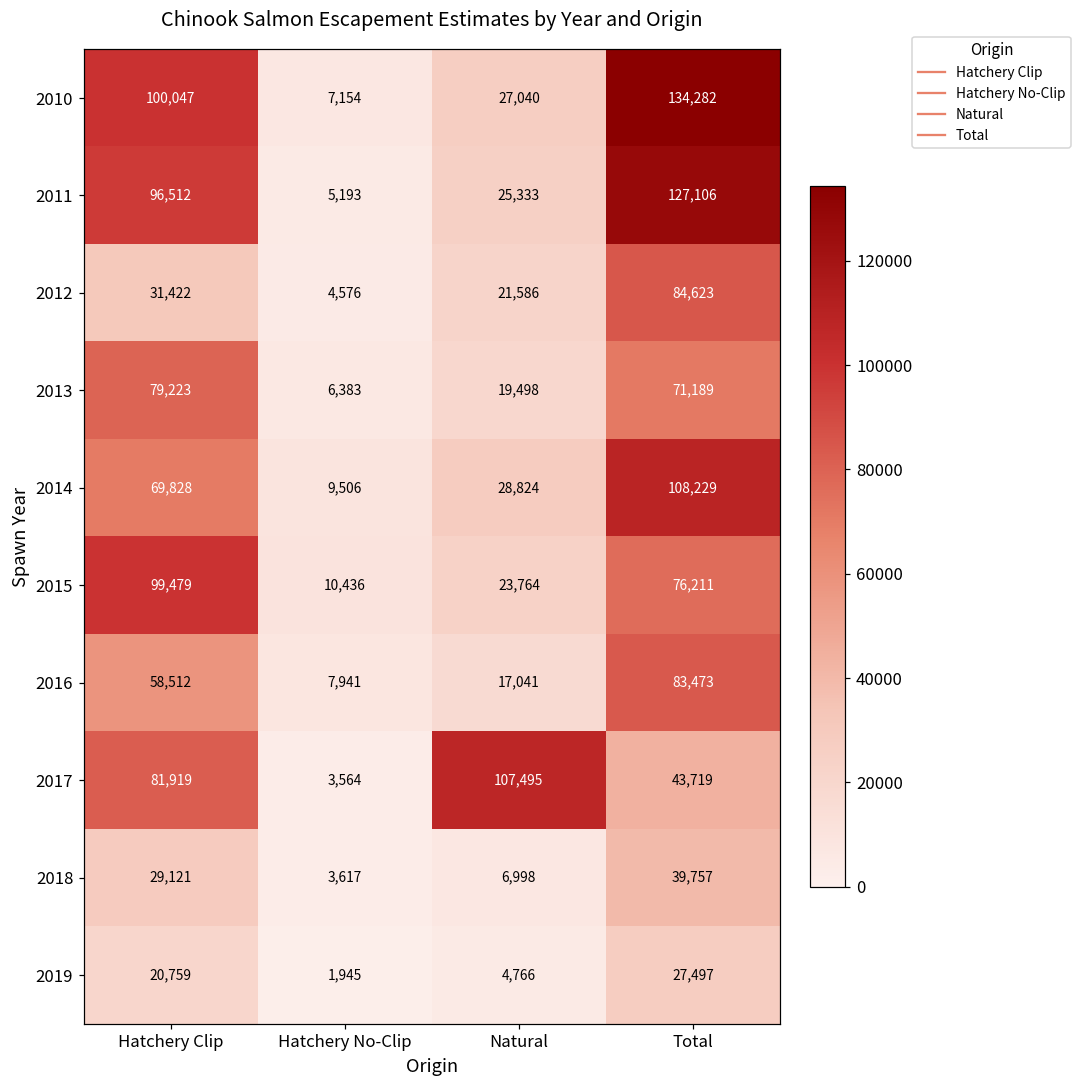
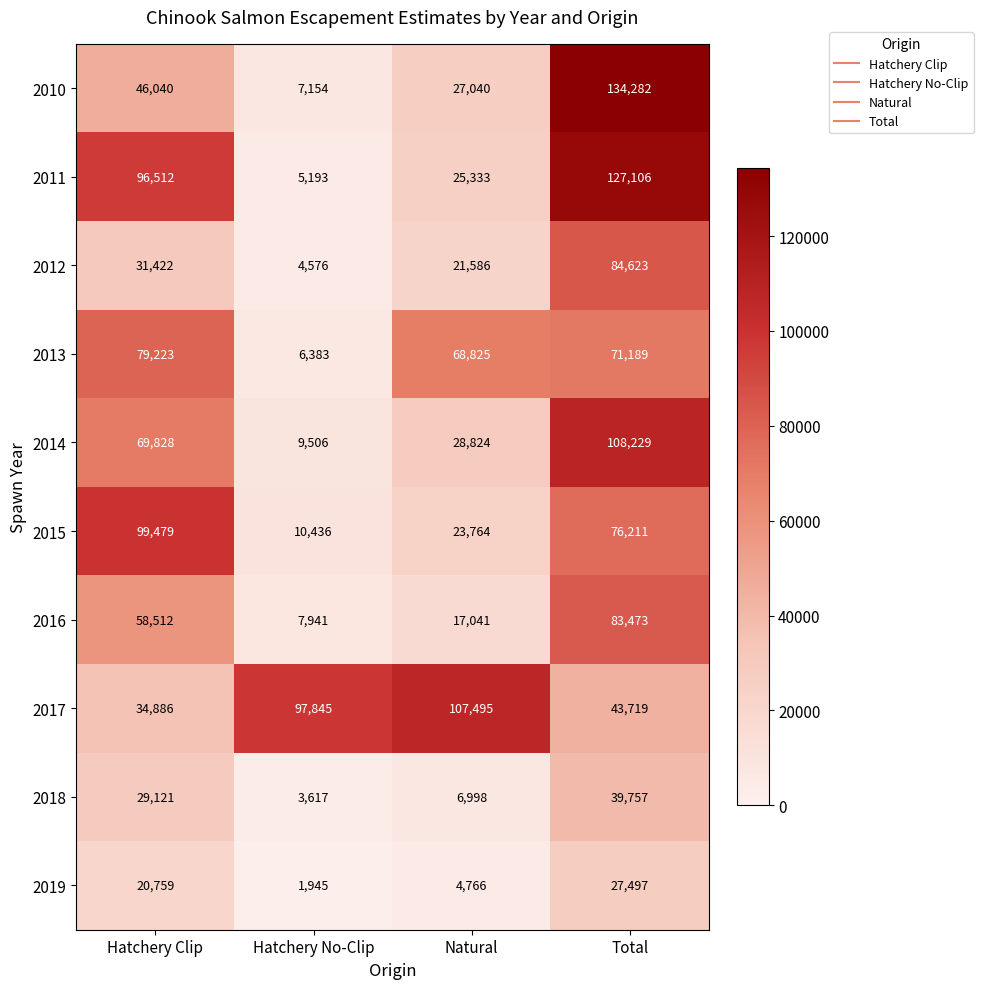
2010, Hatchery Clip: 100,047 -> 46,040
2013, Natural: 19,498 -> 68,825
2017, Hatchery Clip: 81,919 -> 34,886
2017, Hatchery No-Clip: 3,564 -> 97,845
